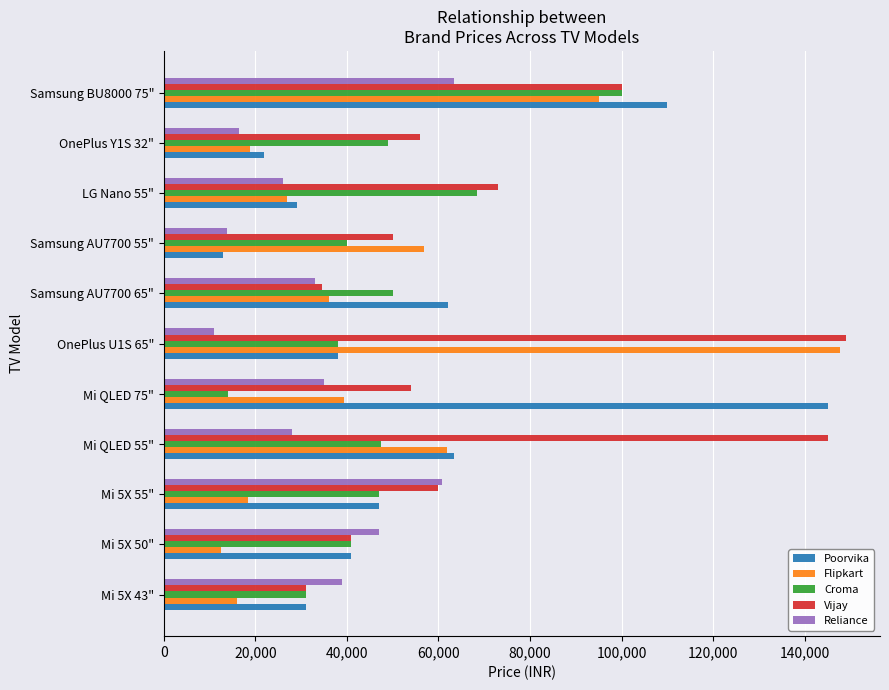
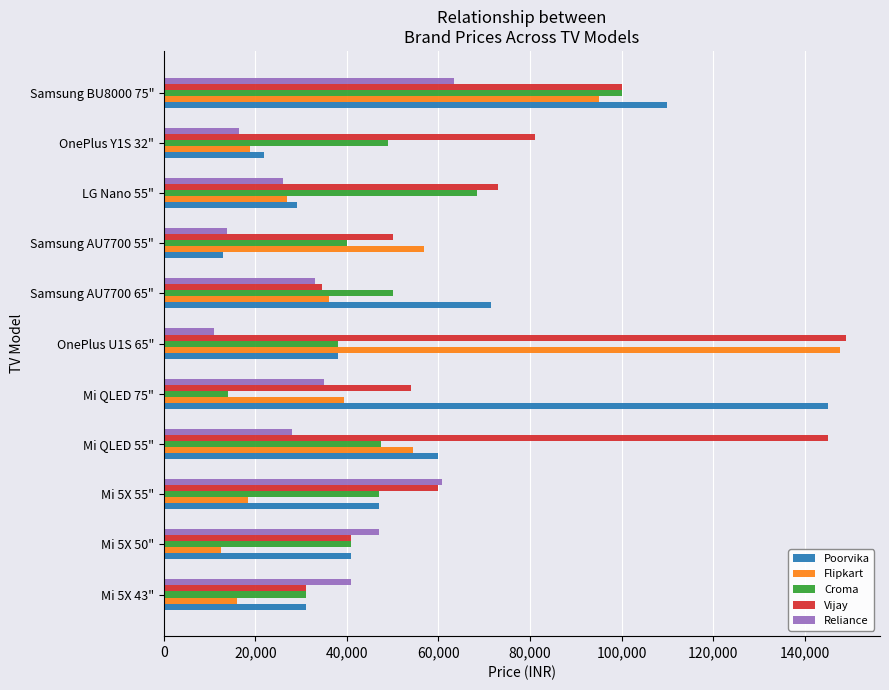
Vijay, OnePlus Y1S 32": 56,000 -> 81,000
Poorvika, Samsung AU7700 65": 62,000 -> 71,000
Flipkart, Mi QLED 55": 62,000 -> 54,000
Poorvika, Mi QLED 55": 63,000 -> 60,000
Reliance, Mi 5X 43": 39,000 -> 41,000
